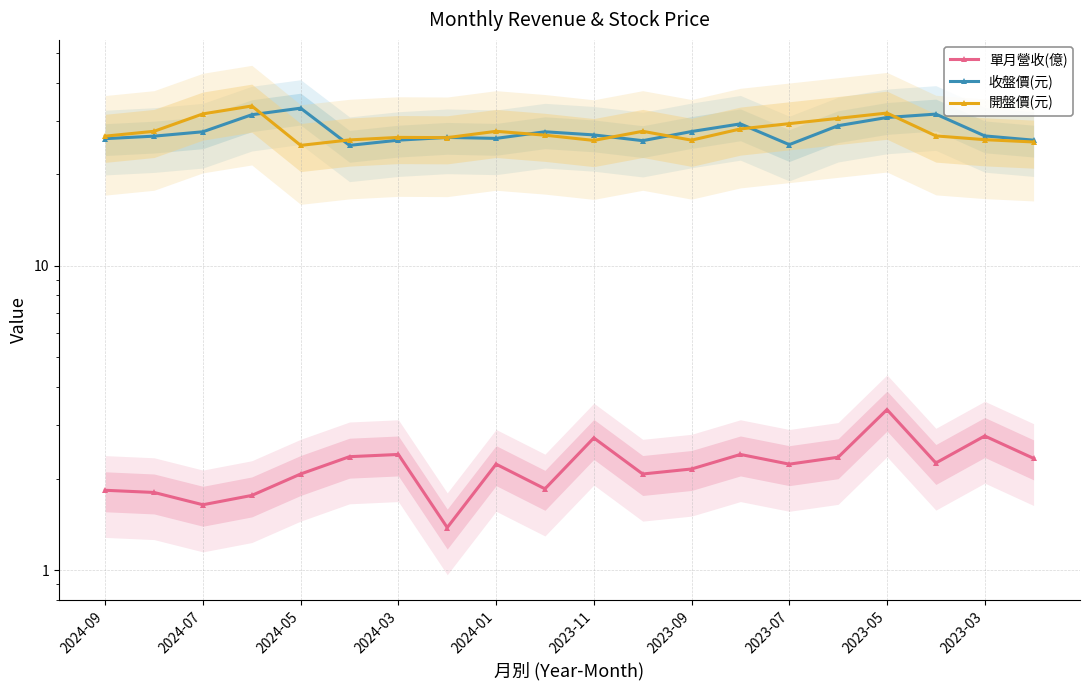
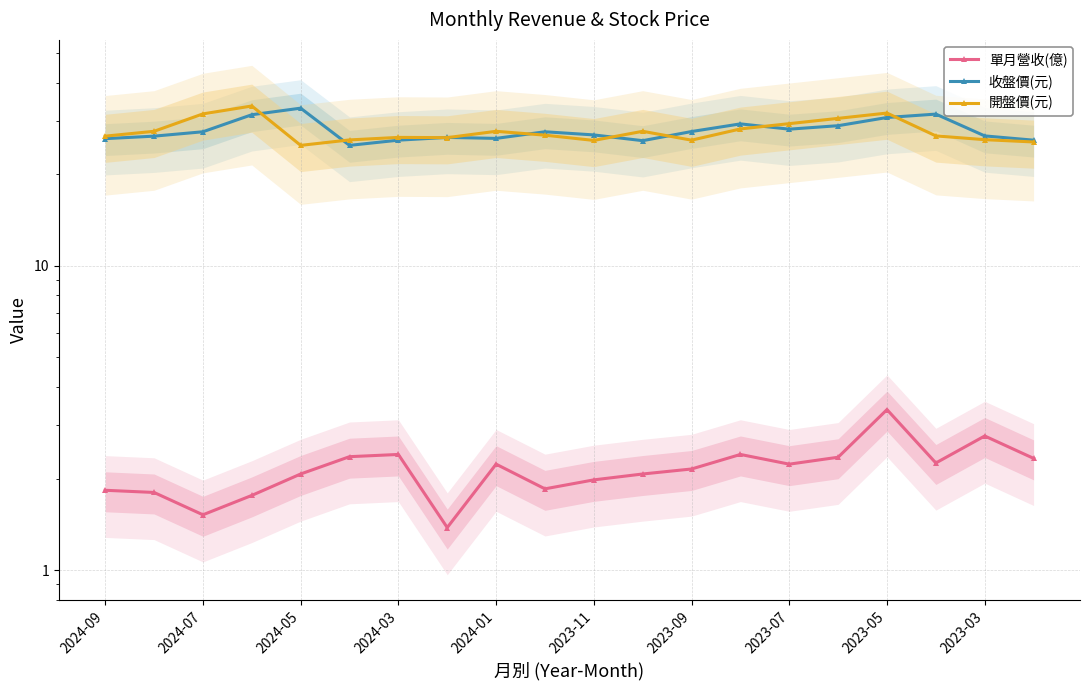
單月營收(億), 2024-07: 1.6 -> 1.5
單月營收(億), 2023-11: 2.7 -> 2.0
收盤價(元), 2023-07: 25 -> 28
